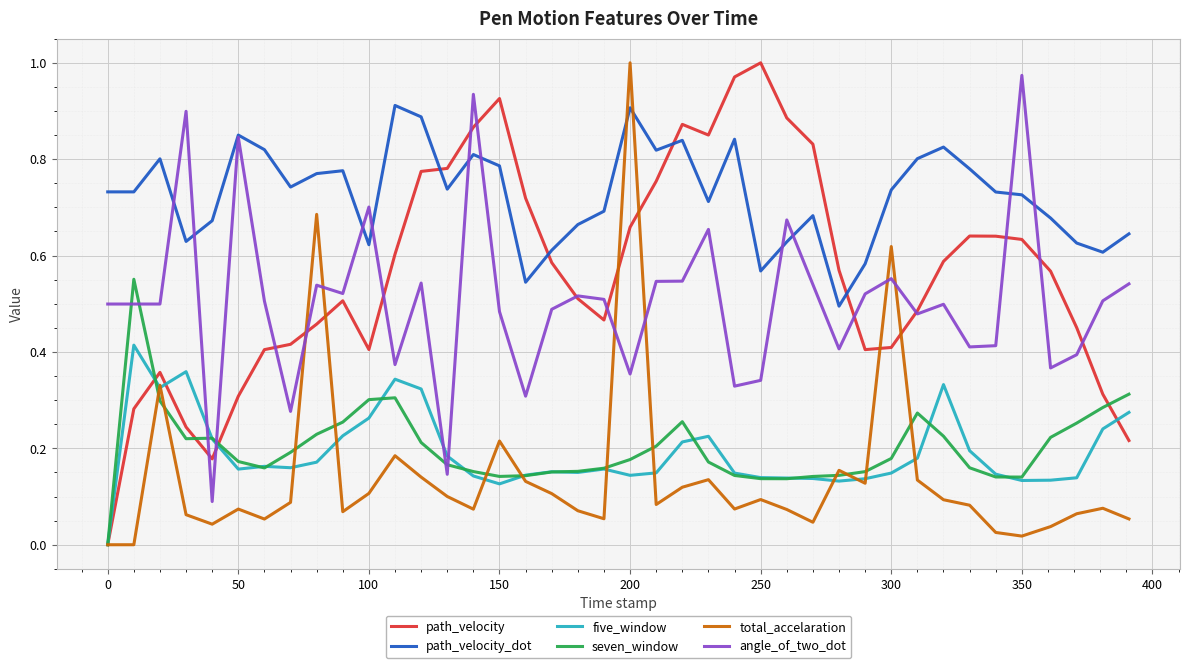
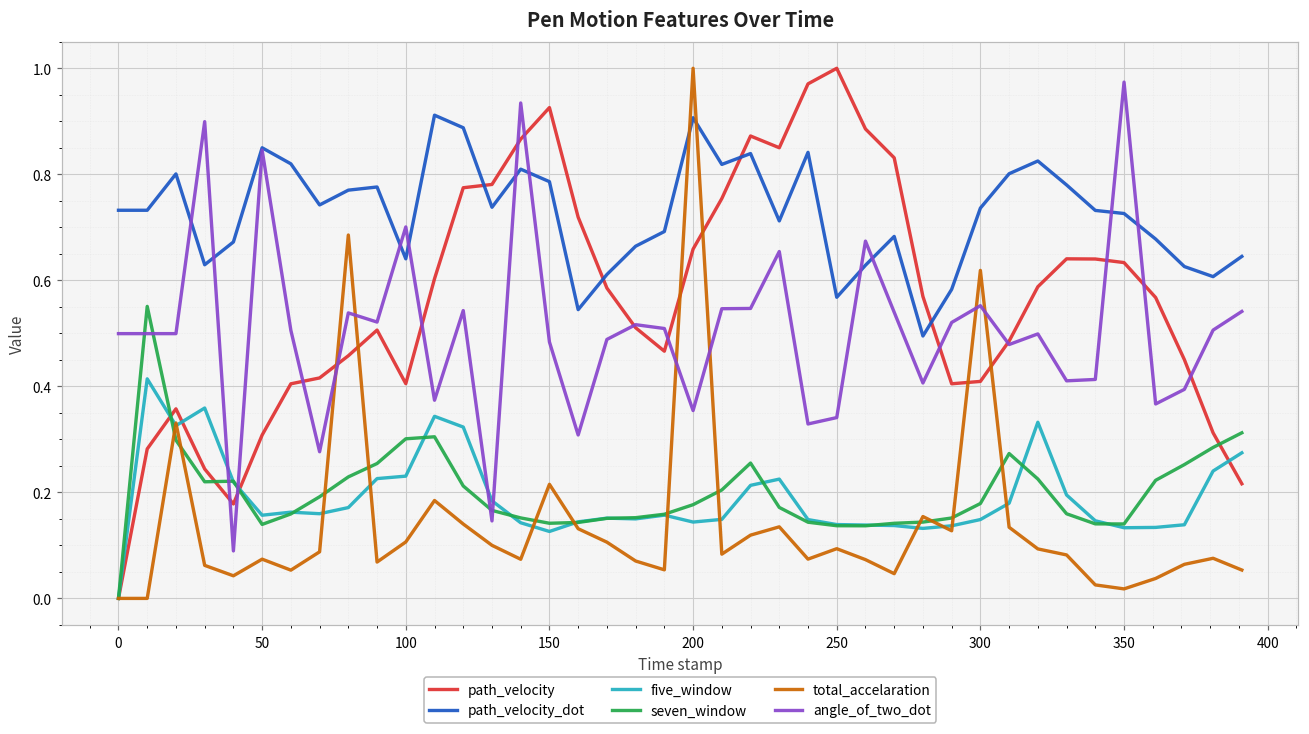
seven_window, 50: 0.17 -> 0.14
path_velocity_dot, 100: 0.62 -> 0.64
five_window, 100: 0.26 -> 0.23
